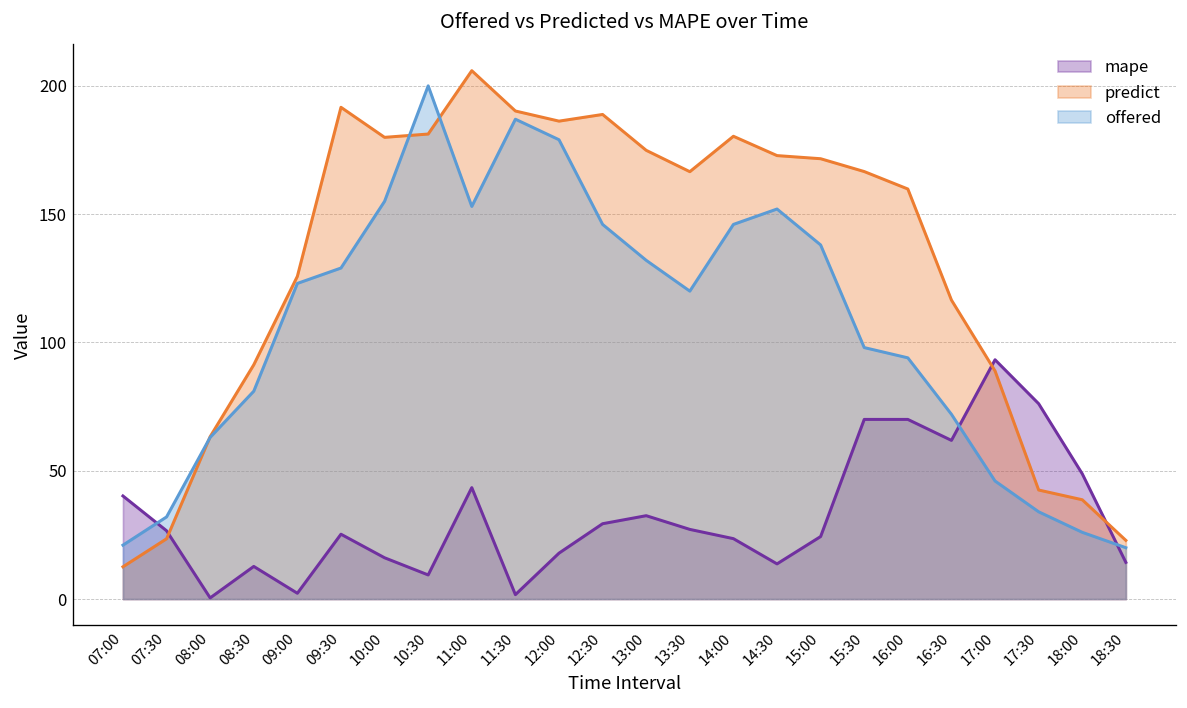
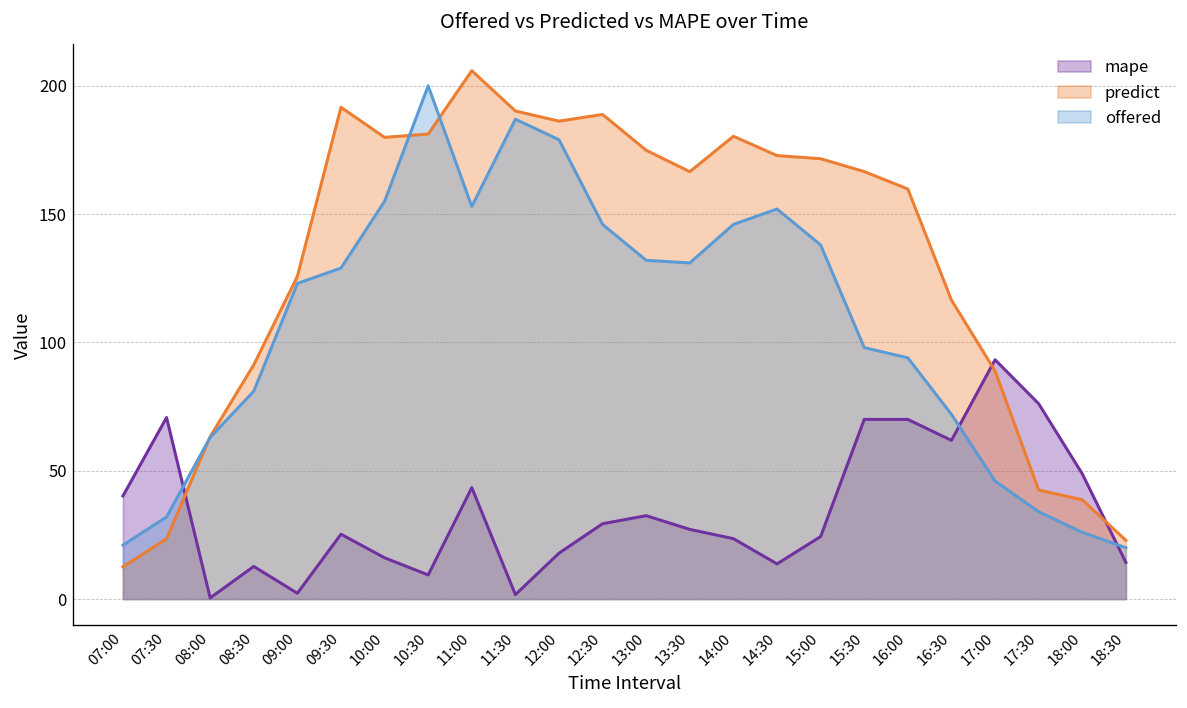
mape, 07:30: 27 -> 71
offered, 13:30: 120 -> 131
